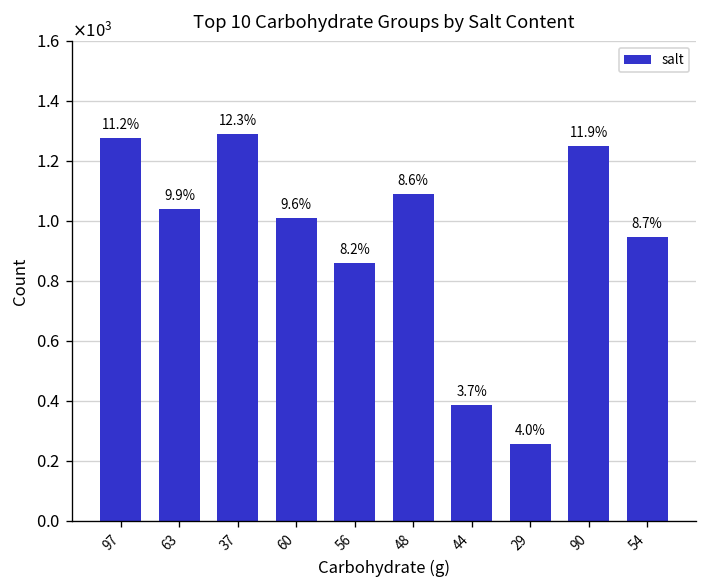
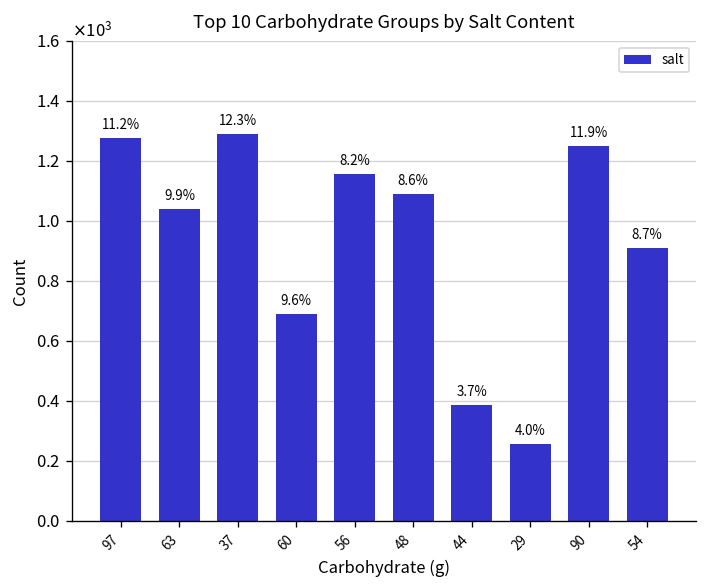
60: 1010 -> 690
56: 860 -> 1160
54: 950 -> 910
